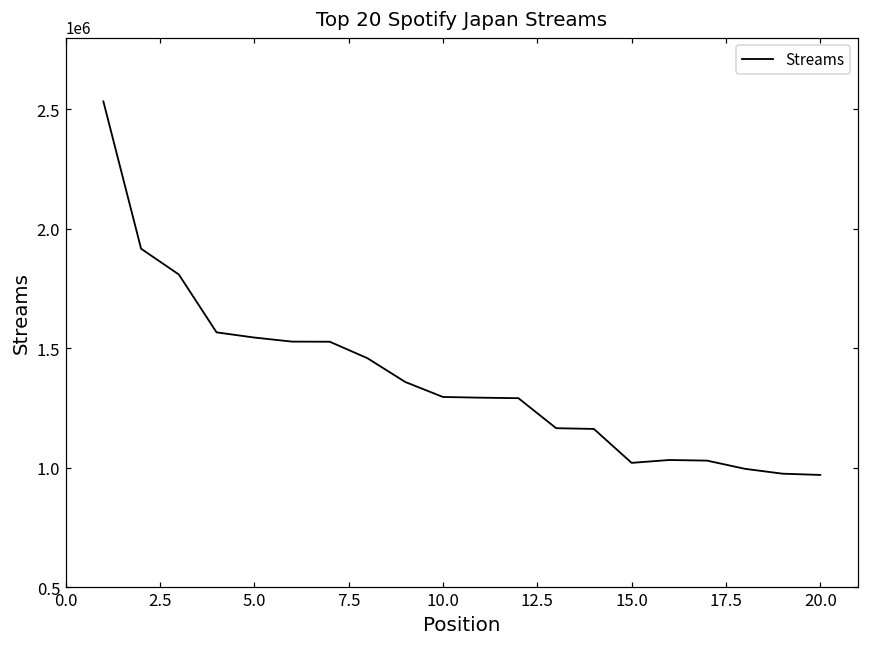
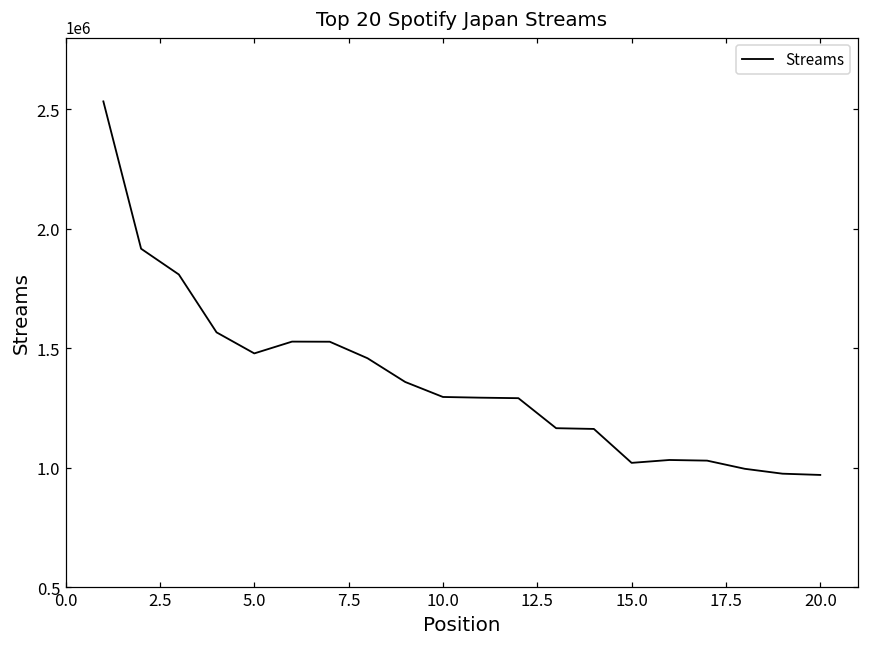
5.0: 1540000 -> 1480000
